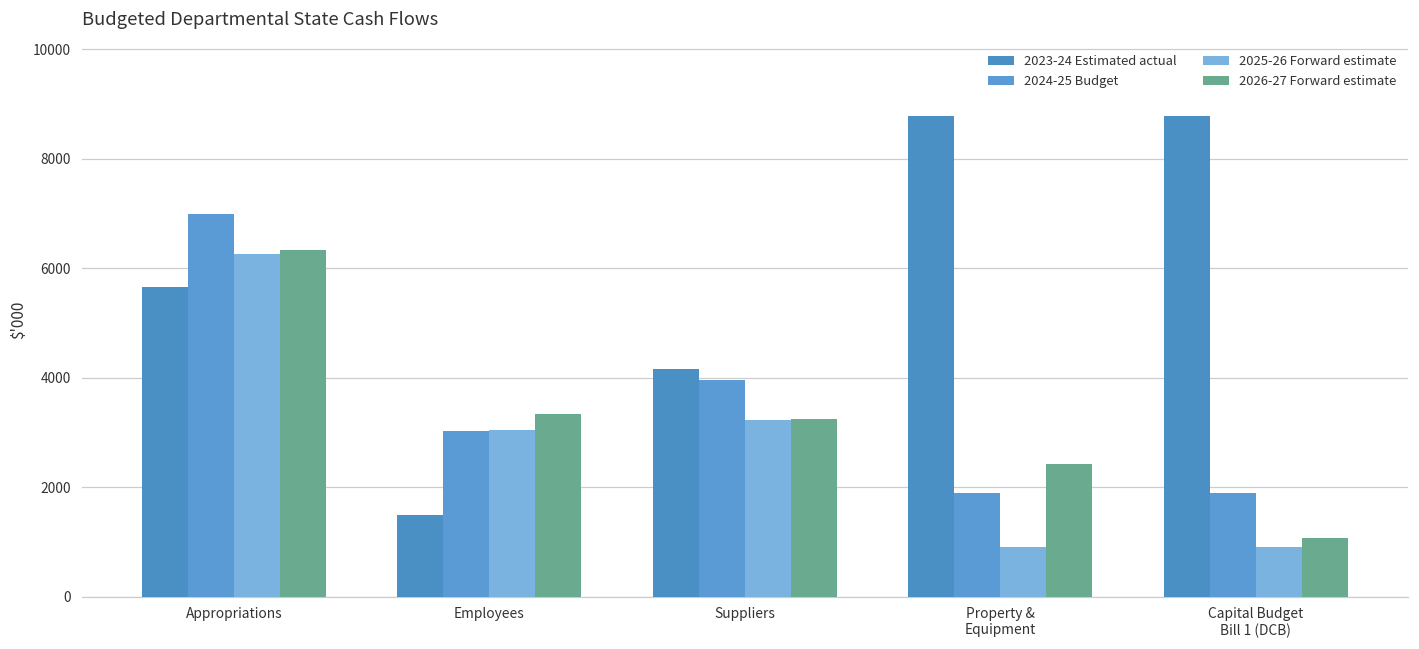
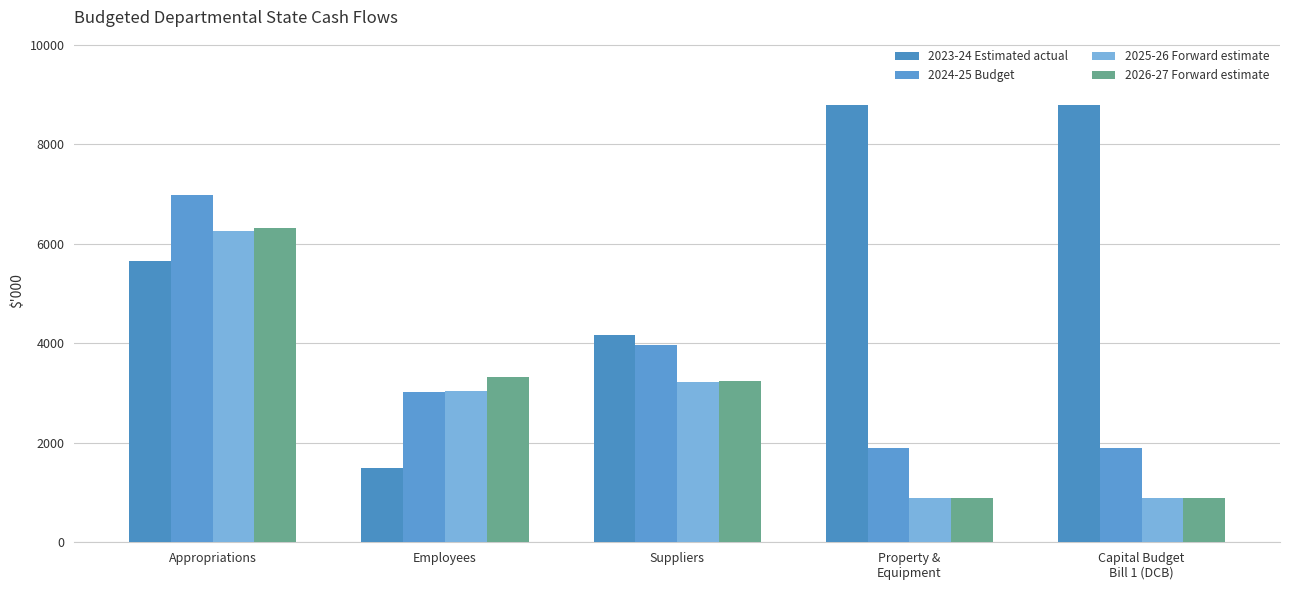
2026-27 Forward estimate, Property & Equipment: 2400 -> 900
2026-27 Forward estimate, Capital Budget Bill 1 (DCB): 1100 -> 900
